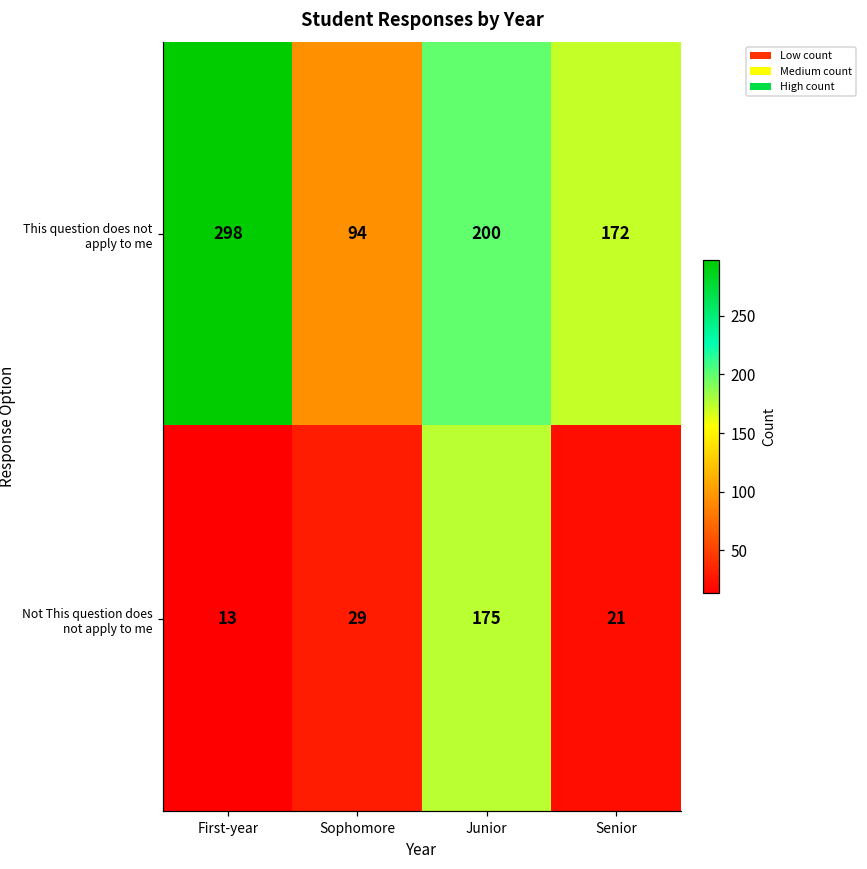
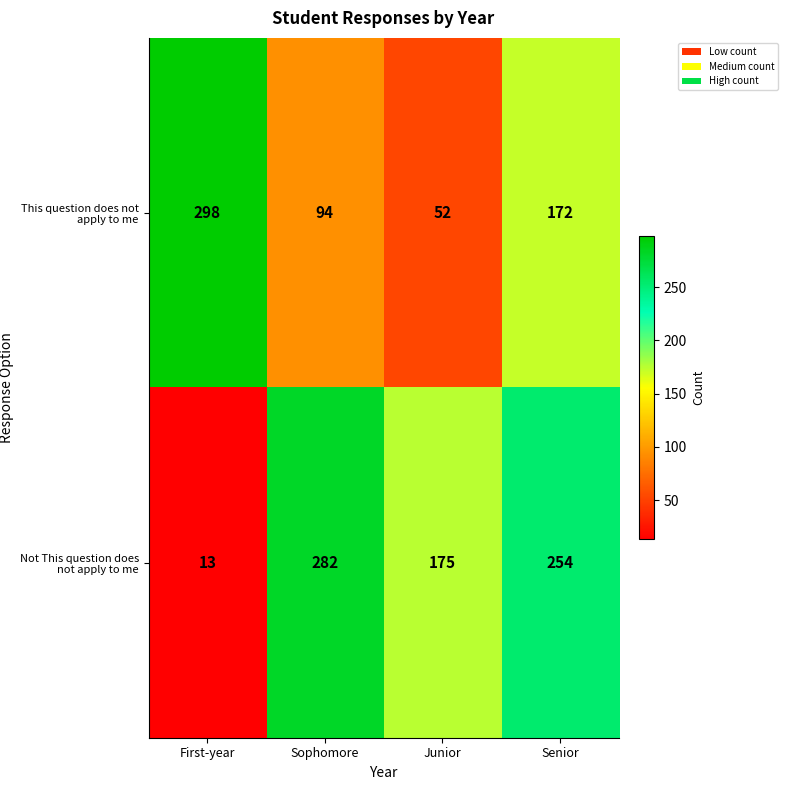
This question does not apply to me, Junior: 200 -> 52
Not This question does not apply to me, Sophomore: 29 -> 282
Not This question does not apply to me, Senior: 21 -> 254
